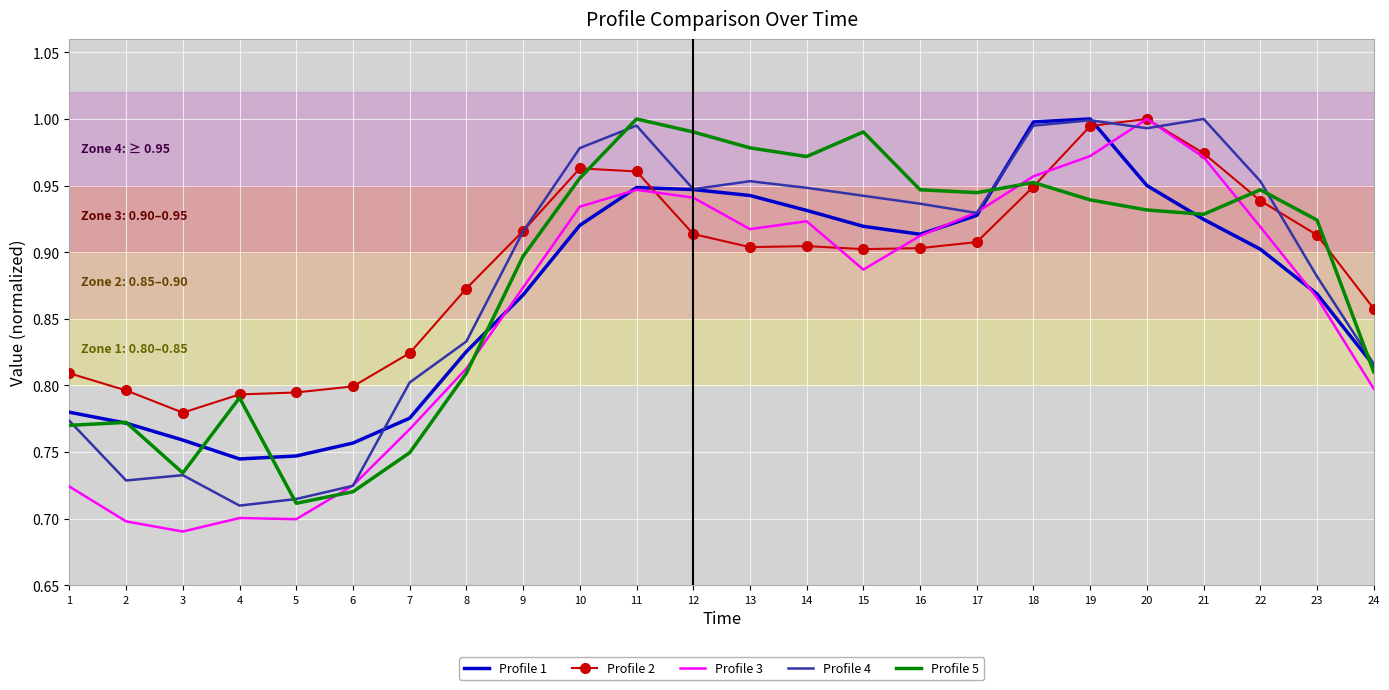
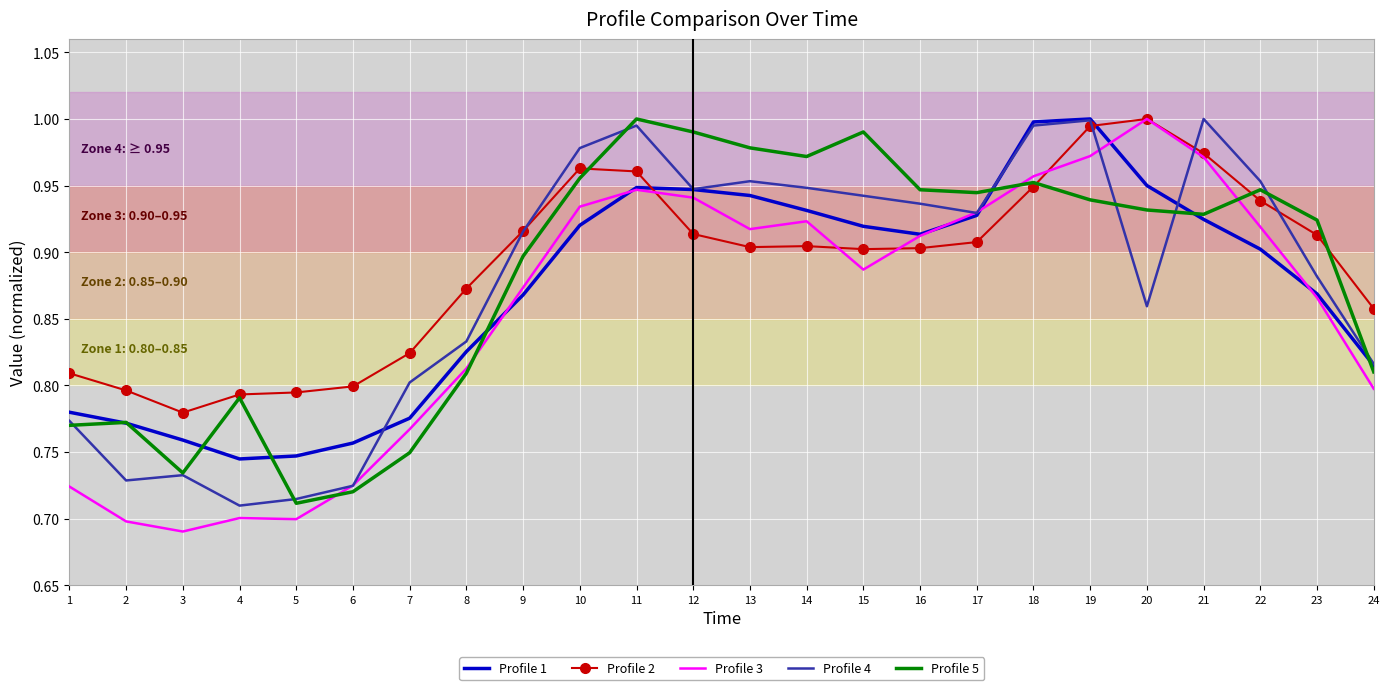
Profile 4, 20: 0.993 -> 0.859
